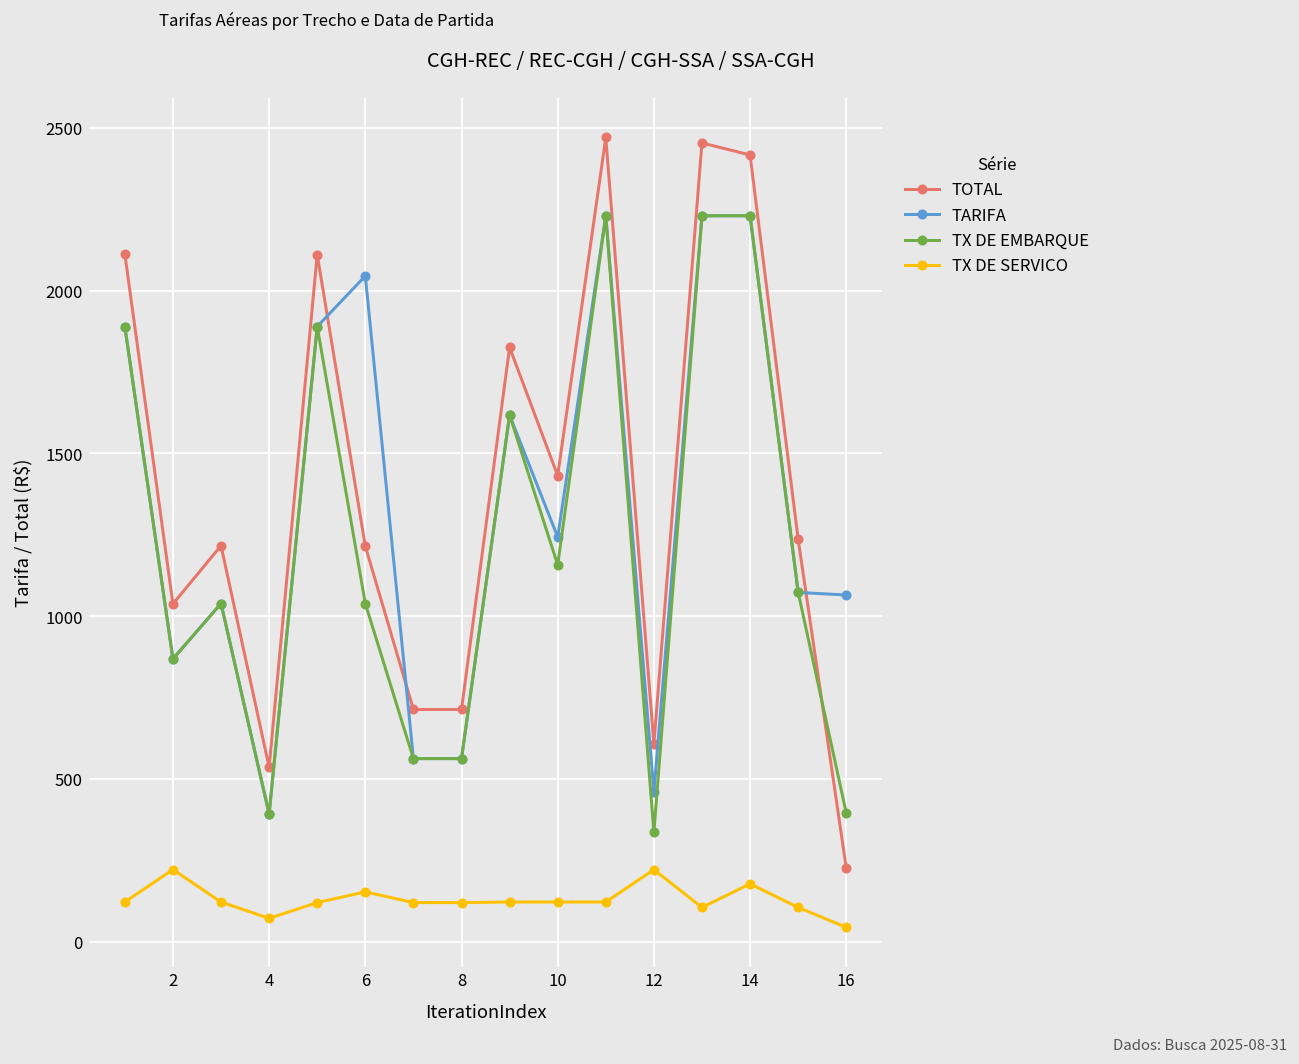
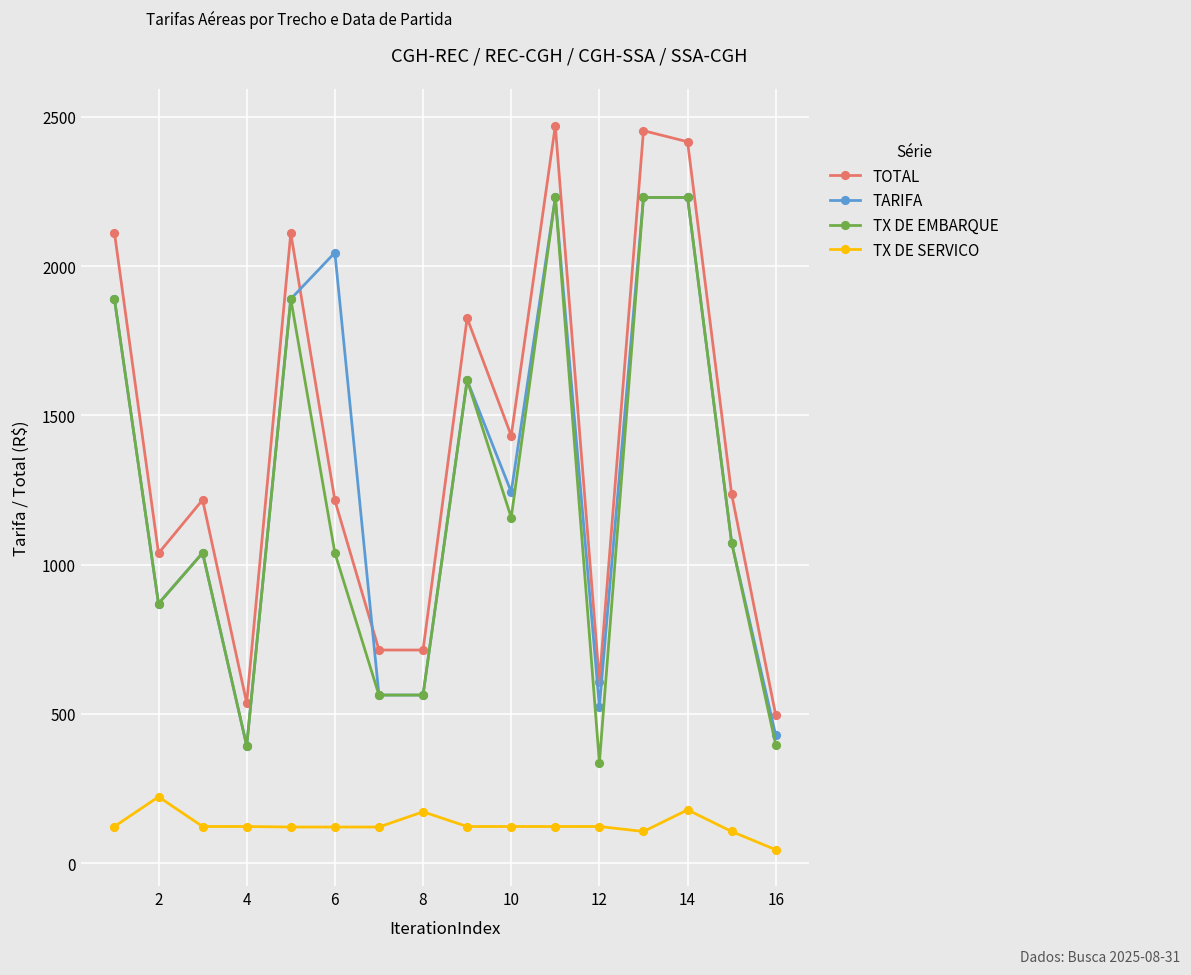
TX DE SERVICO, 4: 70 -> 120
TX DE SERVICO, 6: 150 -> 120
TX DE SERVICO, 8: 120 -> 170
TARIFA, 12: 460 -> 520
TX DE SERVICO, 12: 220 -> 120
TOTAL, 16: 230 -> 500
TARIFA, 16: 1070 -> 430
